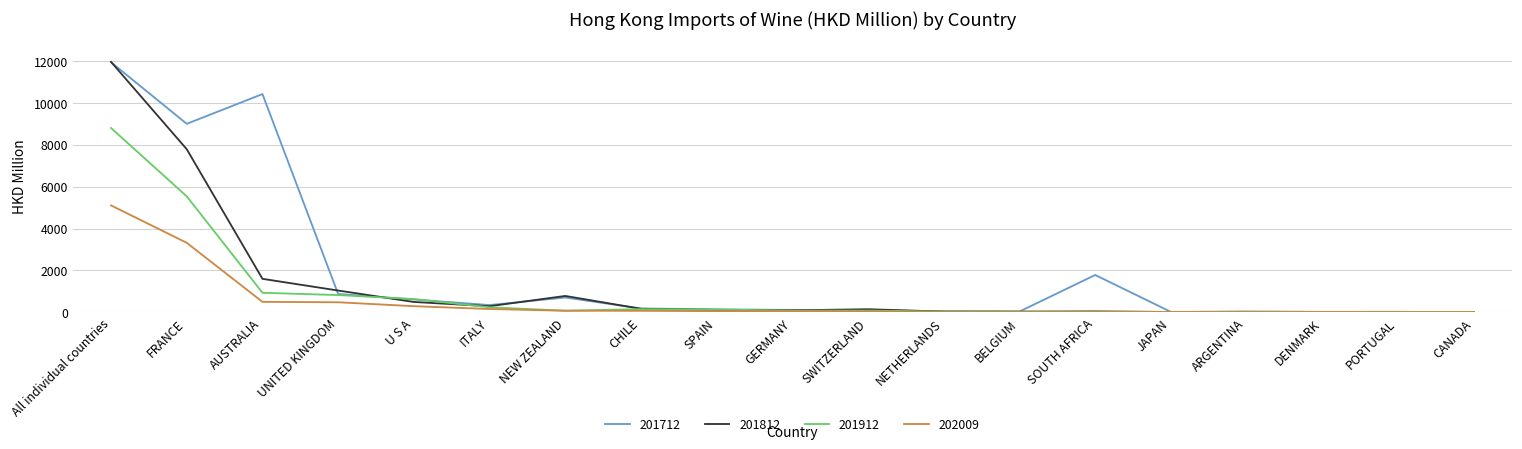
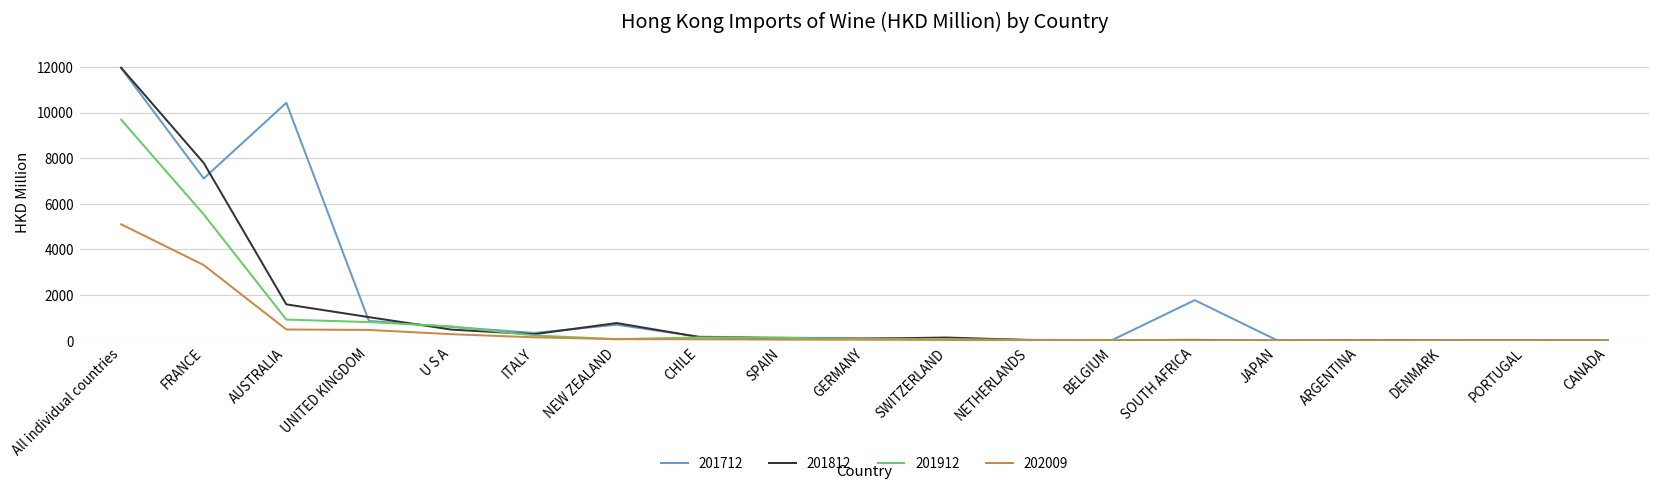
201912, All individual countries: 8800 -> 9700
201712, FRANCE: 9000 -> 7100
